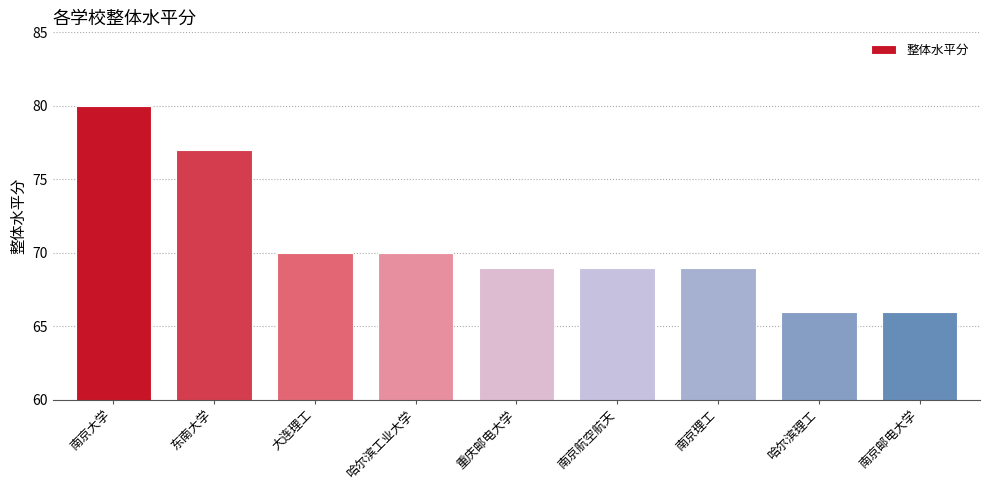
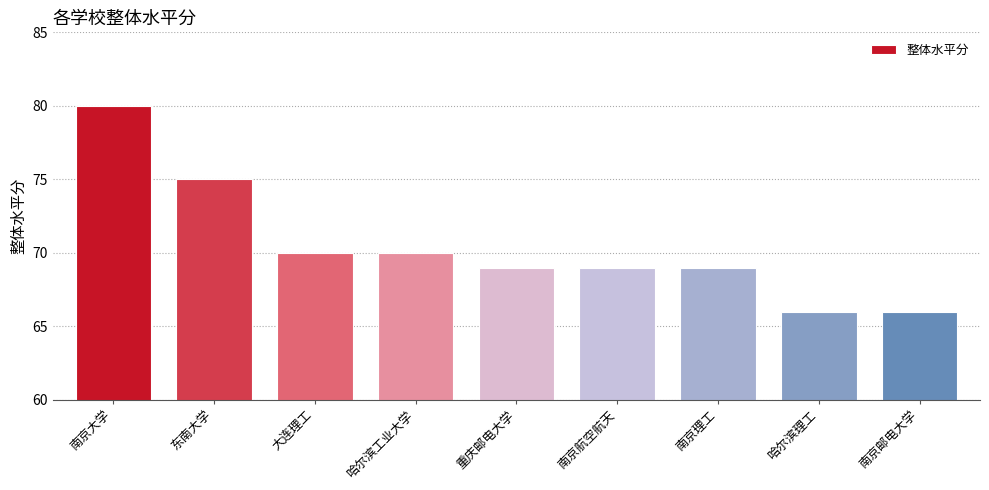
东南大学: 77 -> 75
